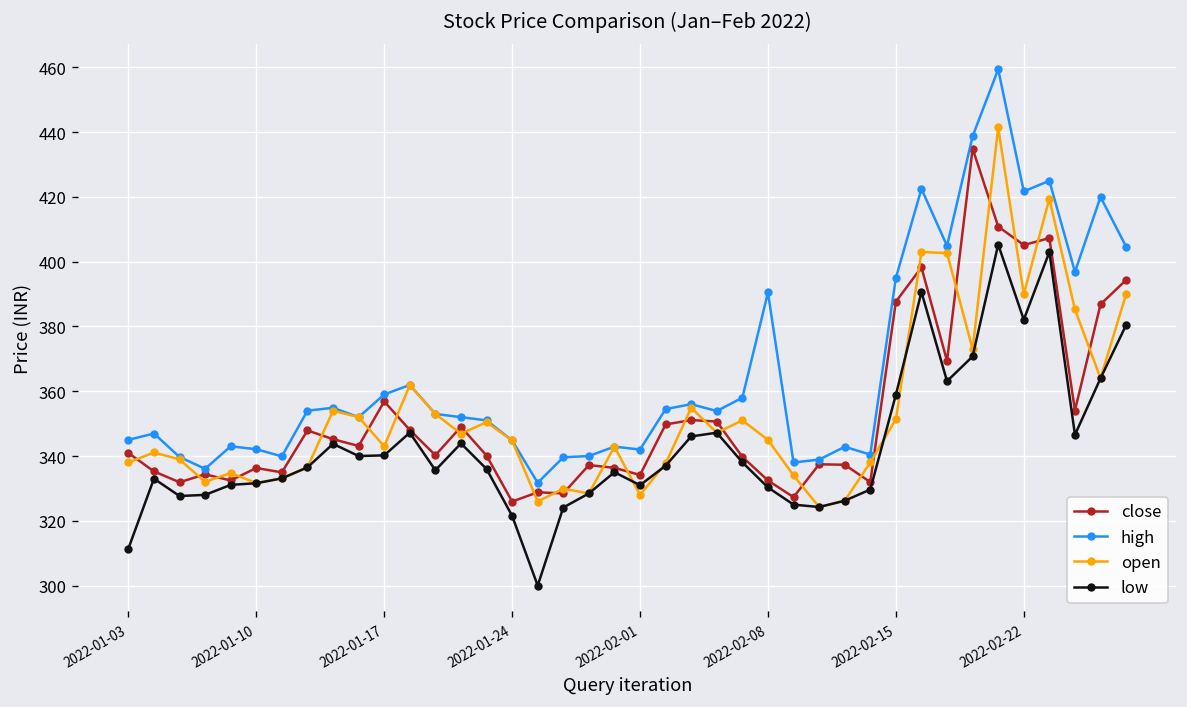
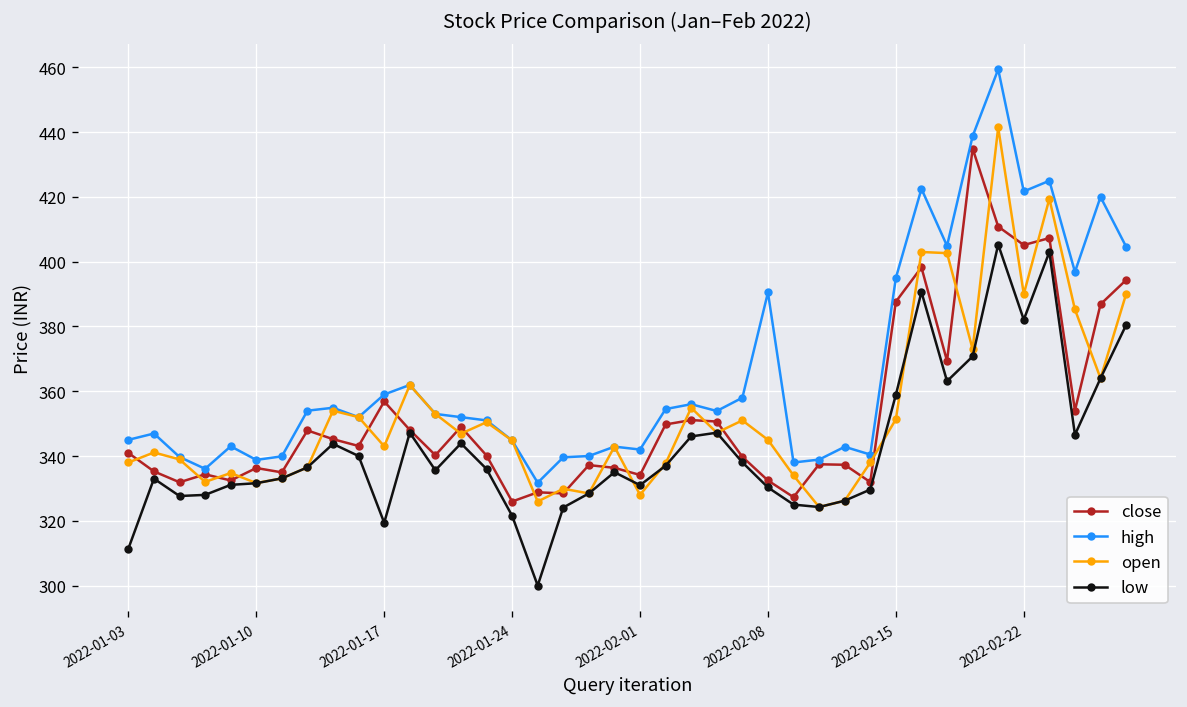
high, 2022-01-10: 342 -> 339
low, 2022-01-17: 340 -> 319
